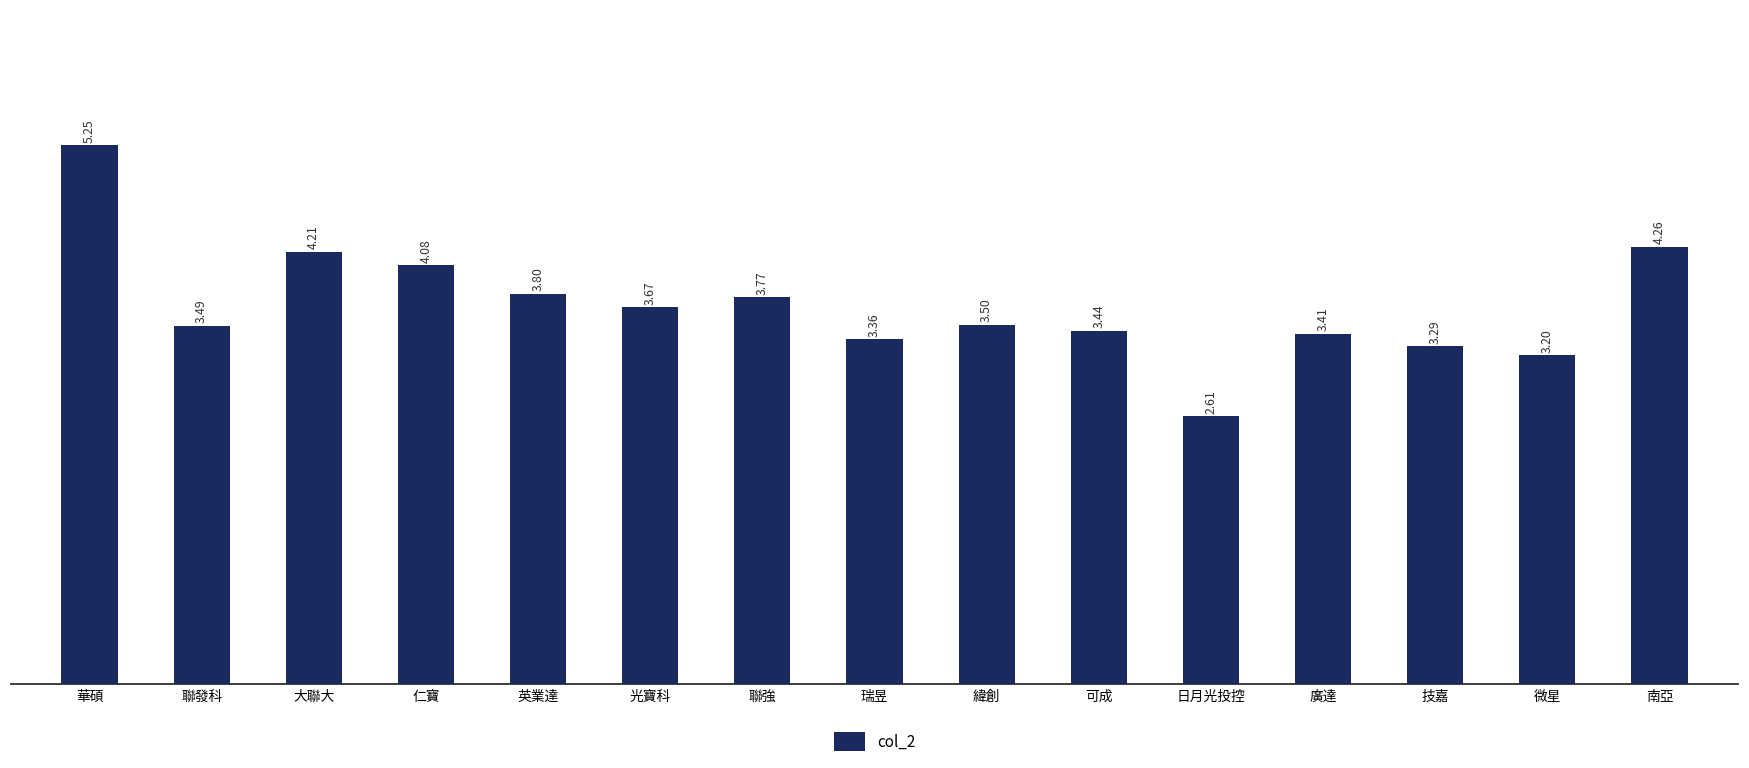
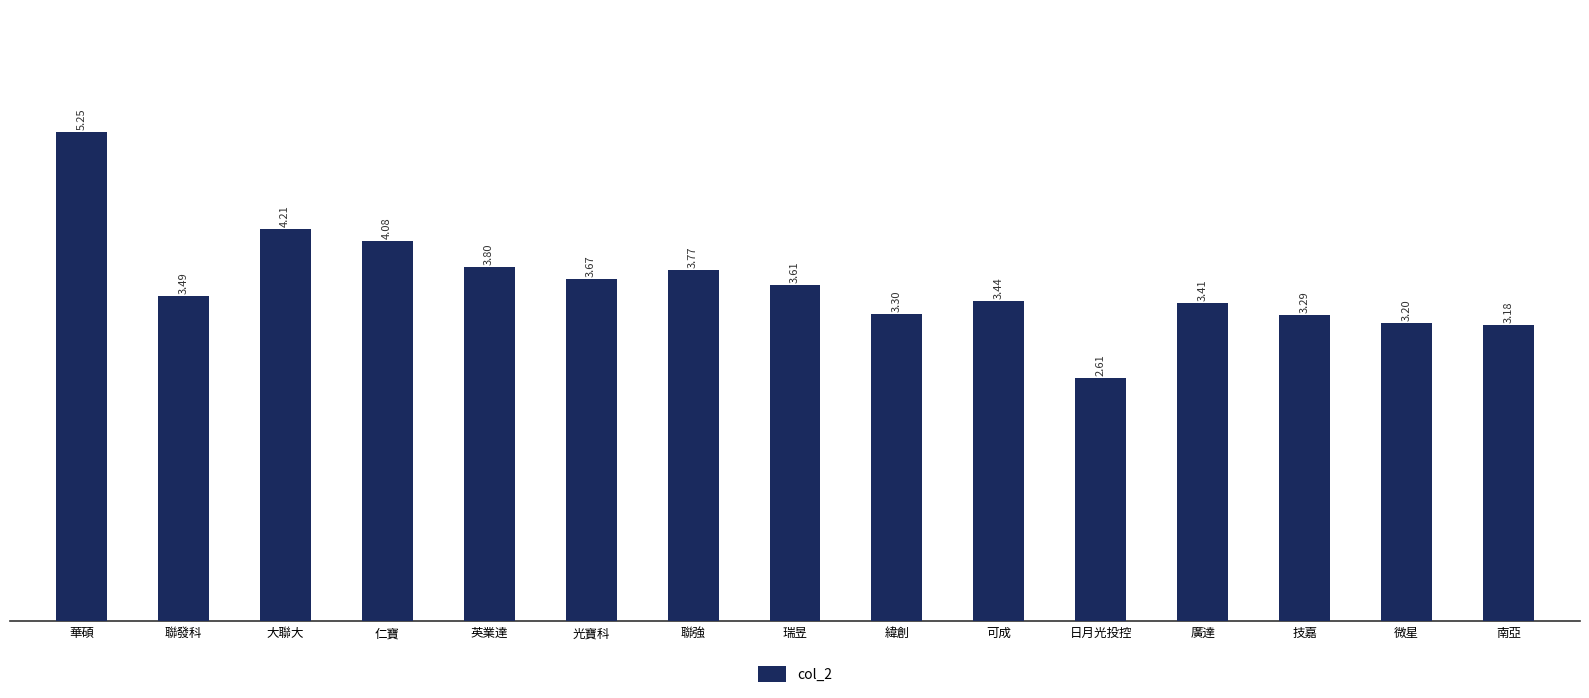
瑞昱: 3.36 -> 3.61
緯創: 3.50 -> 3.30
南亞: 4.26 -> 3.18
